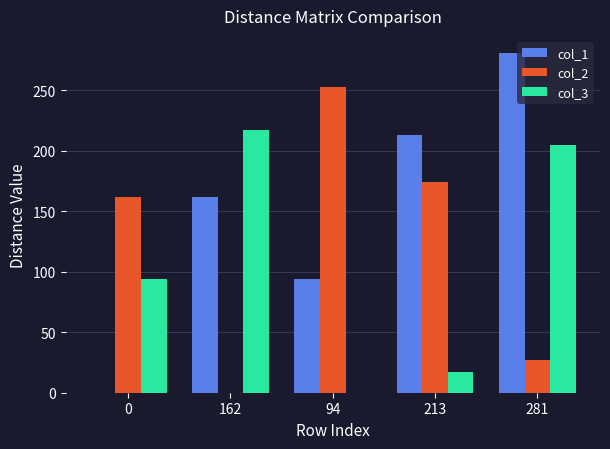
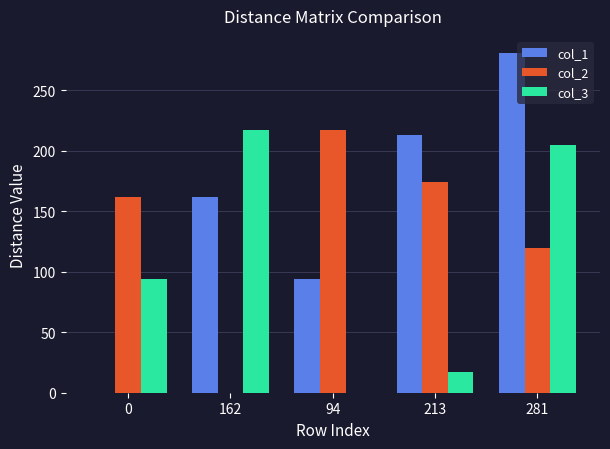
col_2, 94: 253 -> 217
col_2, 281: 27 -> 120
